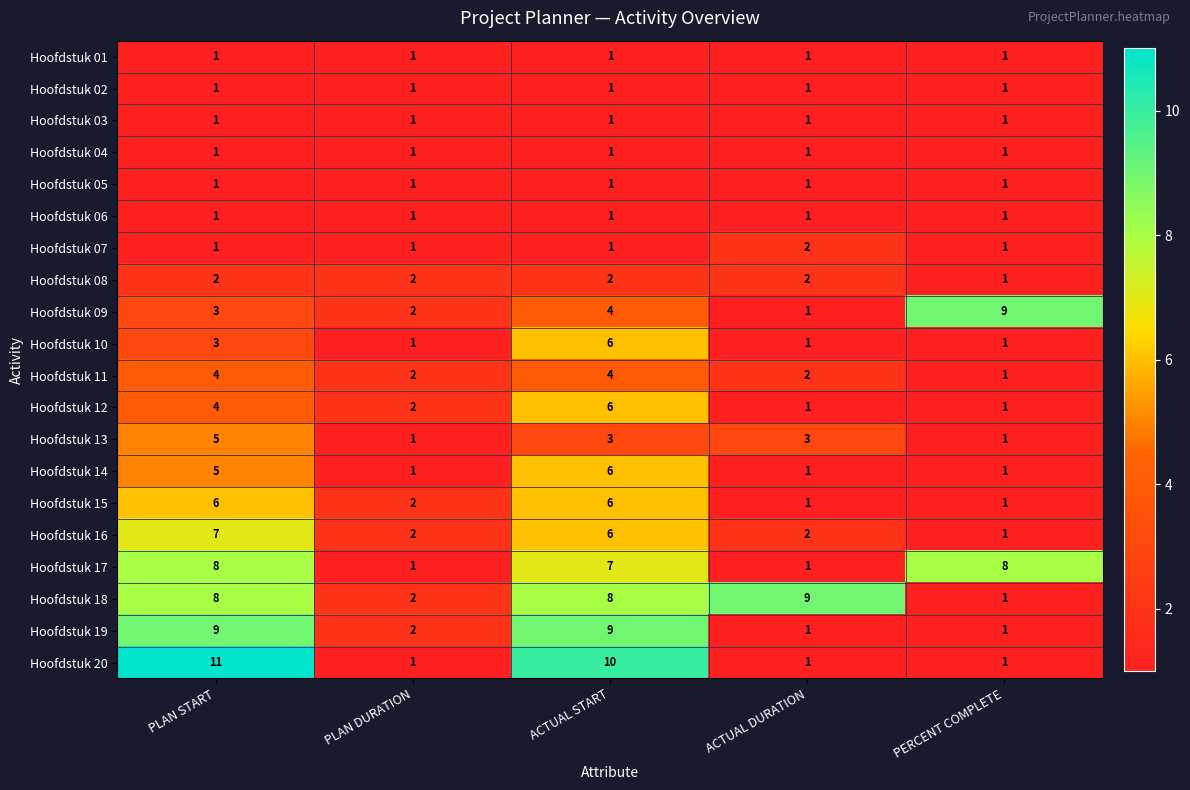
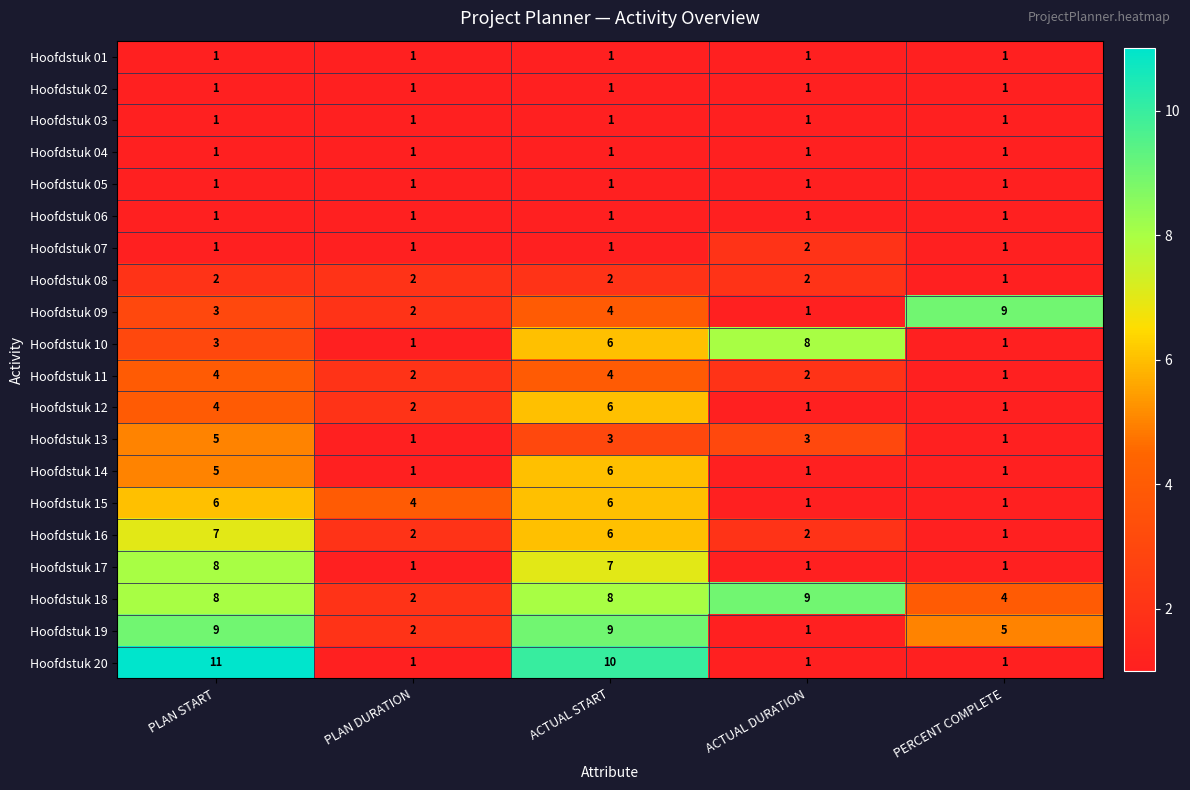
Hoofdstuk 10, ACTUAL DURATION: 1 -> 8
Hoofdstuk 15, PLAN DURATION: 2 -> 4
Hoofdstuk 17, PERCENT COMPLETE: 8 -> 1
Hoofdstuk 18, PERCENT COMPLETE: 1 -> 4
Hoofdstuk 19, PERCENT COMPLETE: 1 -> 5
